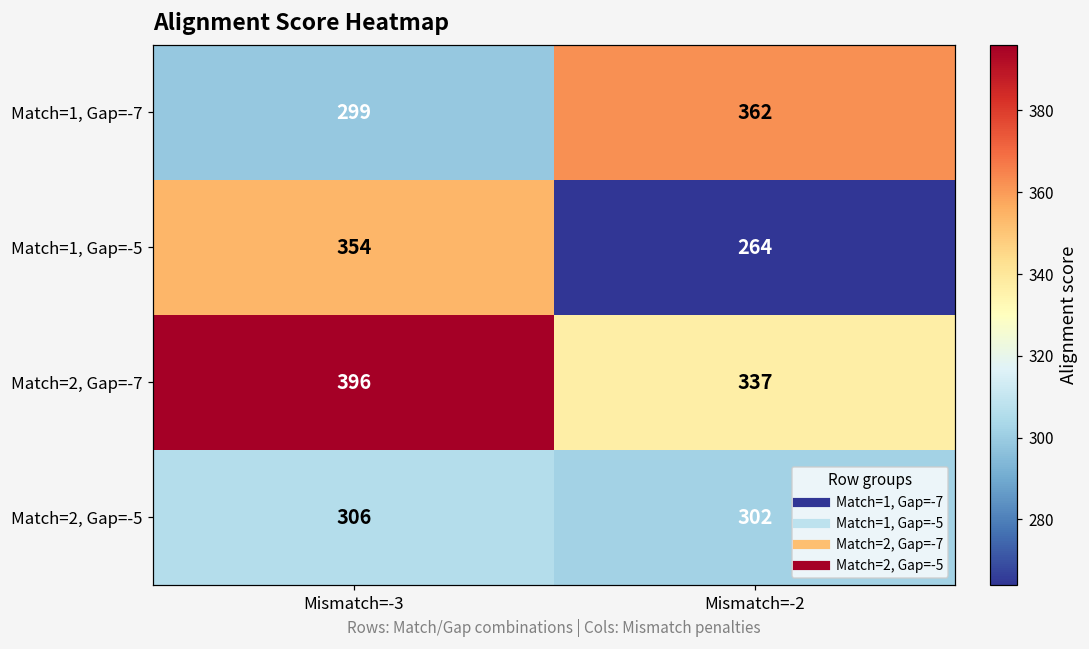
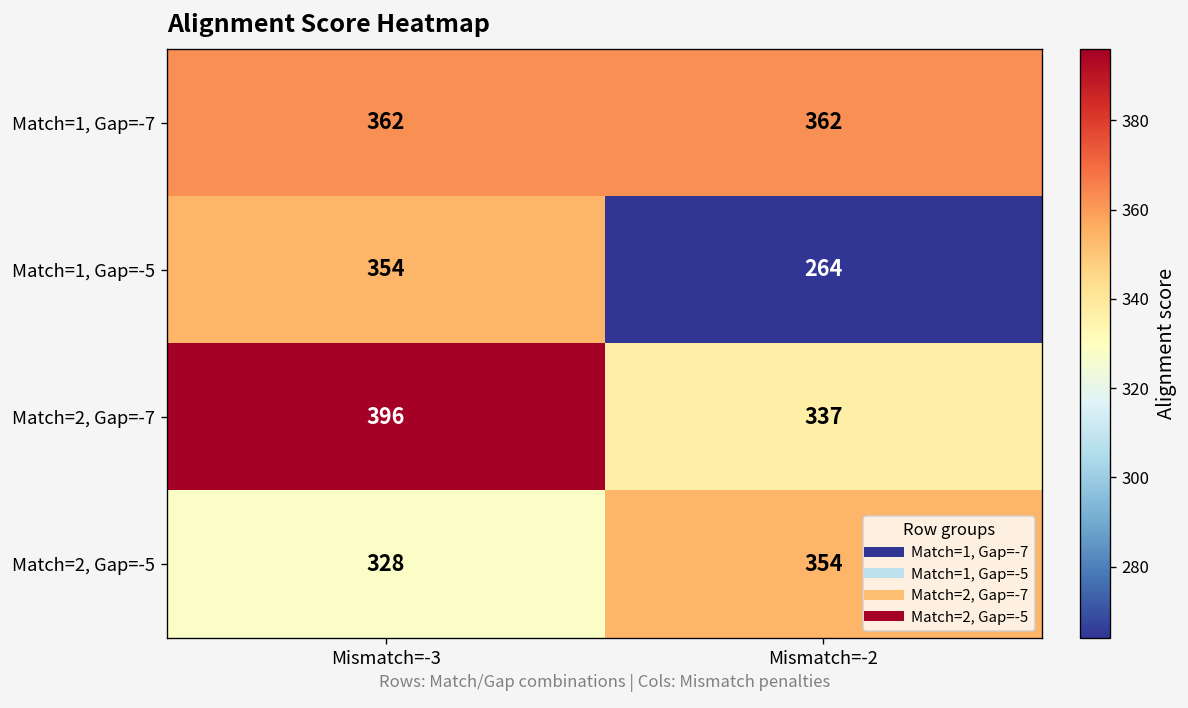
Match=1, Gap=-7, Mismatch=-3: 299 -> 362
Match=2, Gap=-5, Mismatch=-3: 306 -> 328
Match=2, Gap=-5, Mismatch=-2: 302 -> 354
